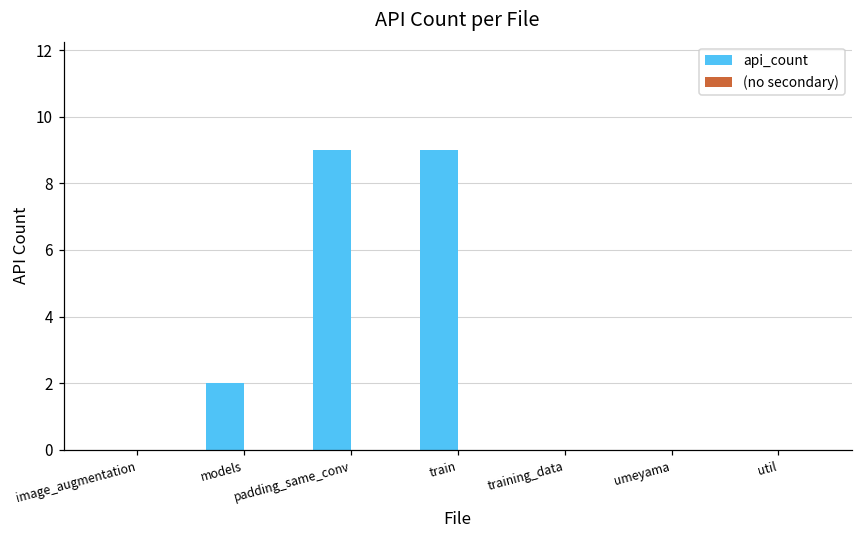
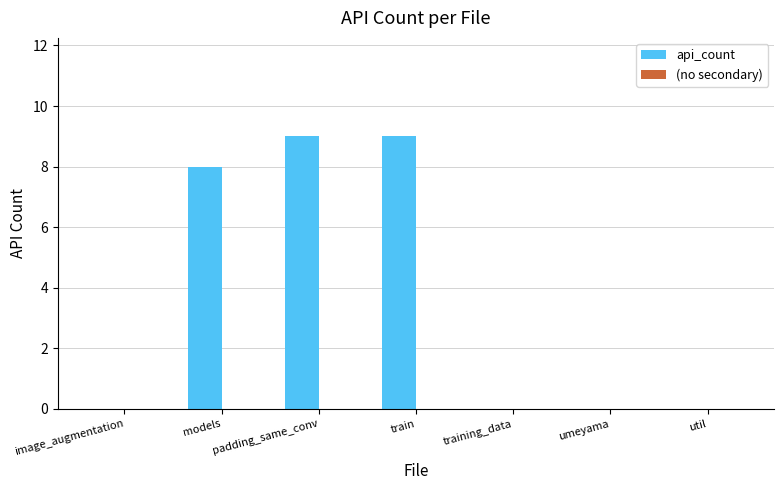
api_count, models: 2 -> 8
